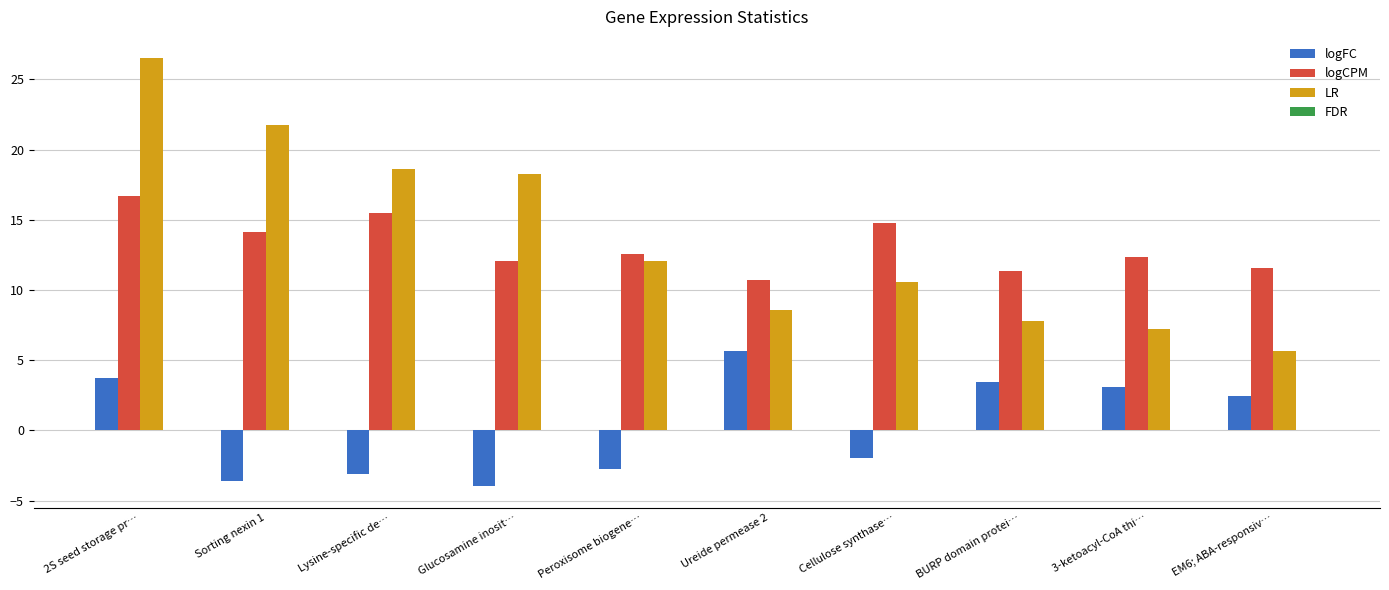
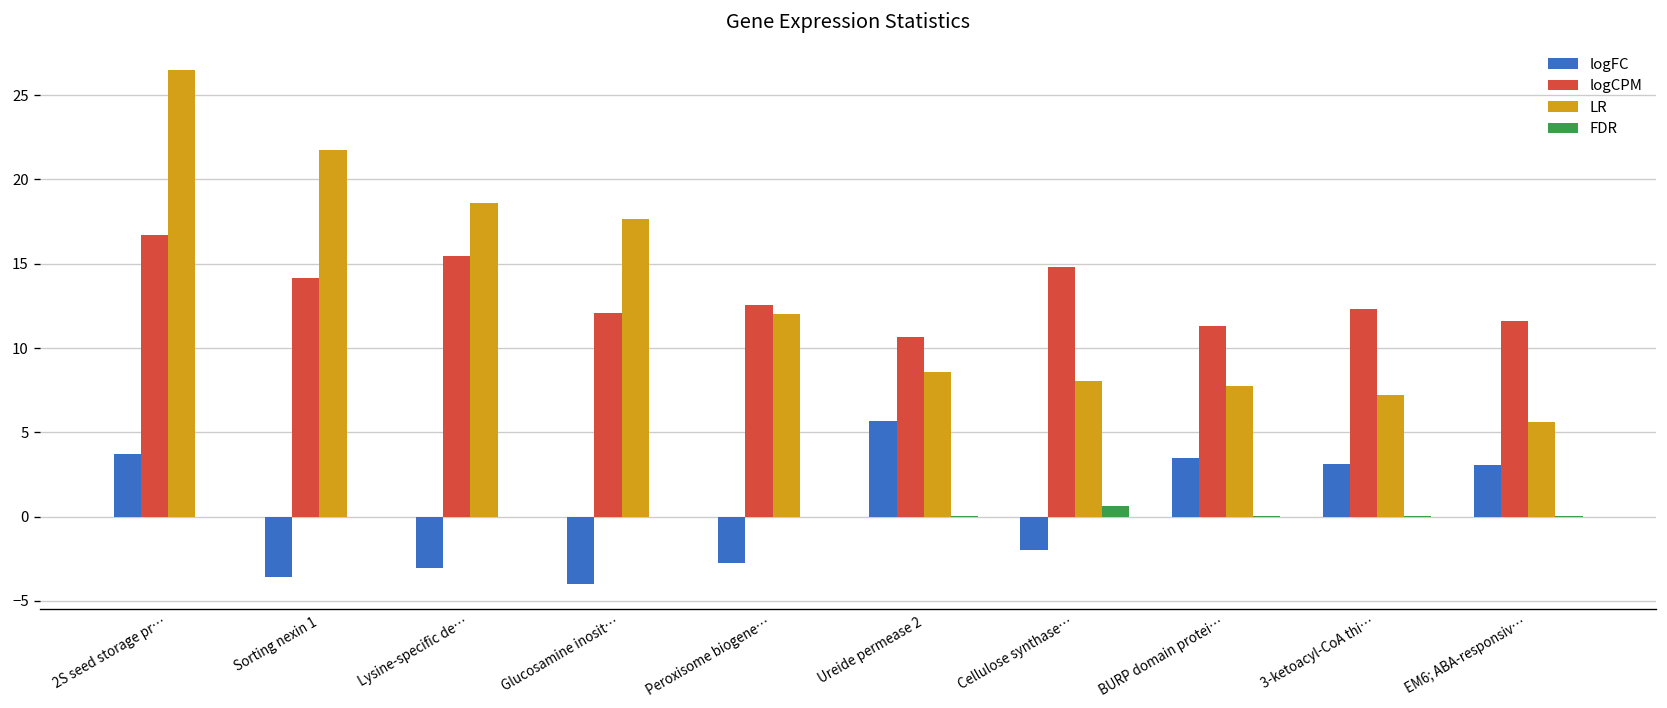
LR, Glucosamine inosit…: 18.3 -> 17.7
LR, Cellulose synthase…: 10.6 -> 8.1
FDR, Cellulose synthase…: 0.0 -> 0.6
logFC, EM6; ABA-responsiv…: 2.4 -> 3.1
